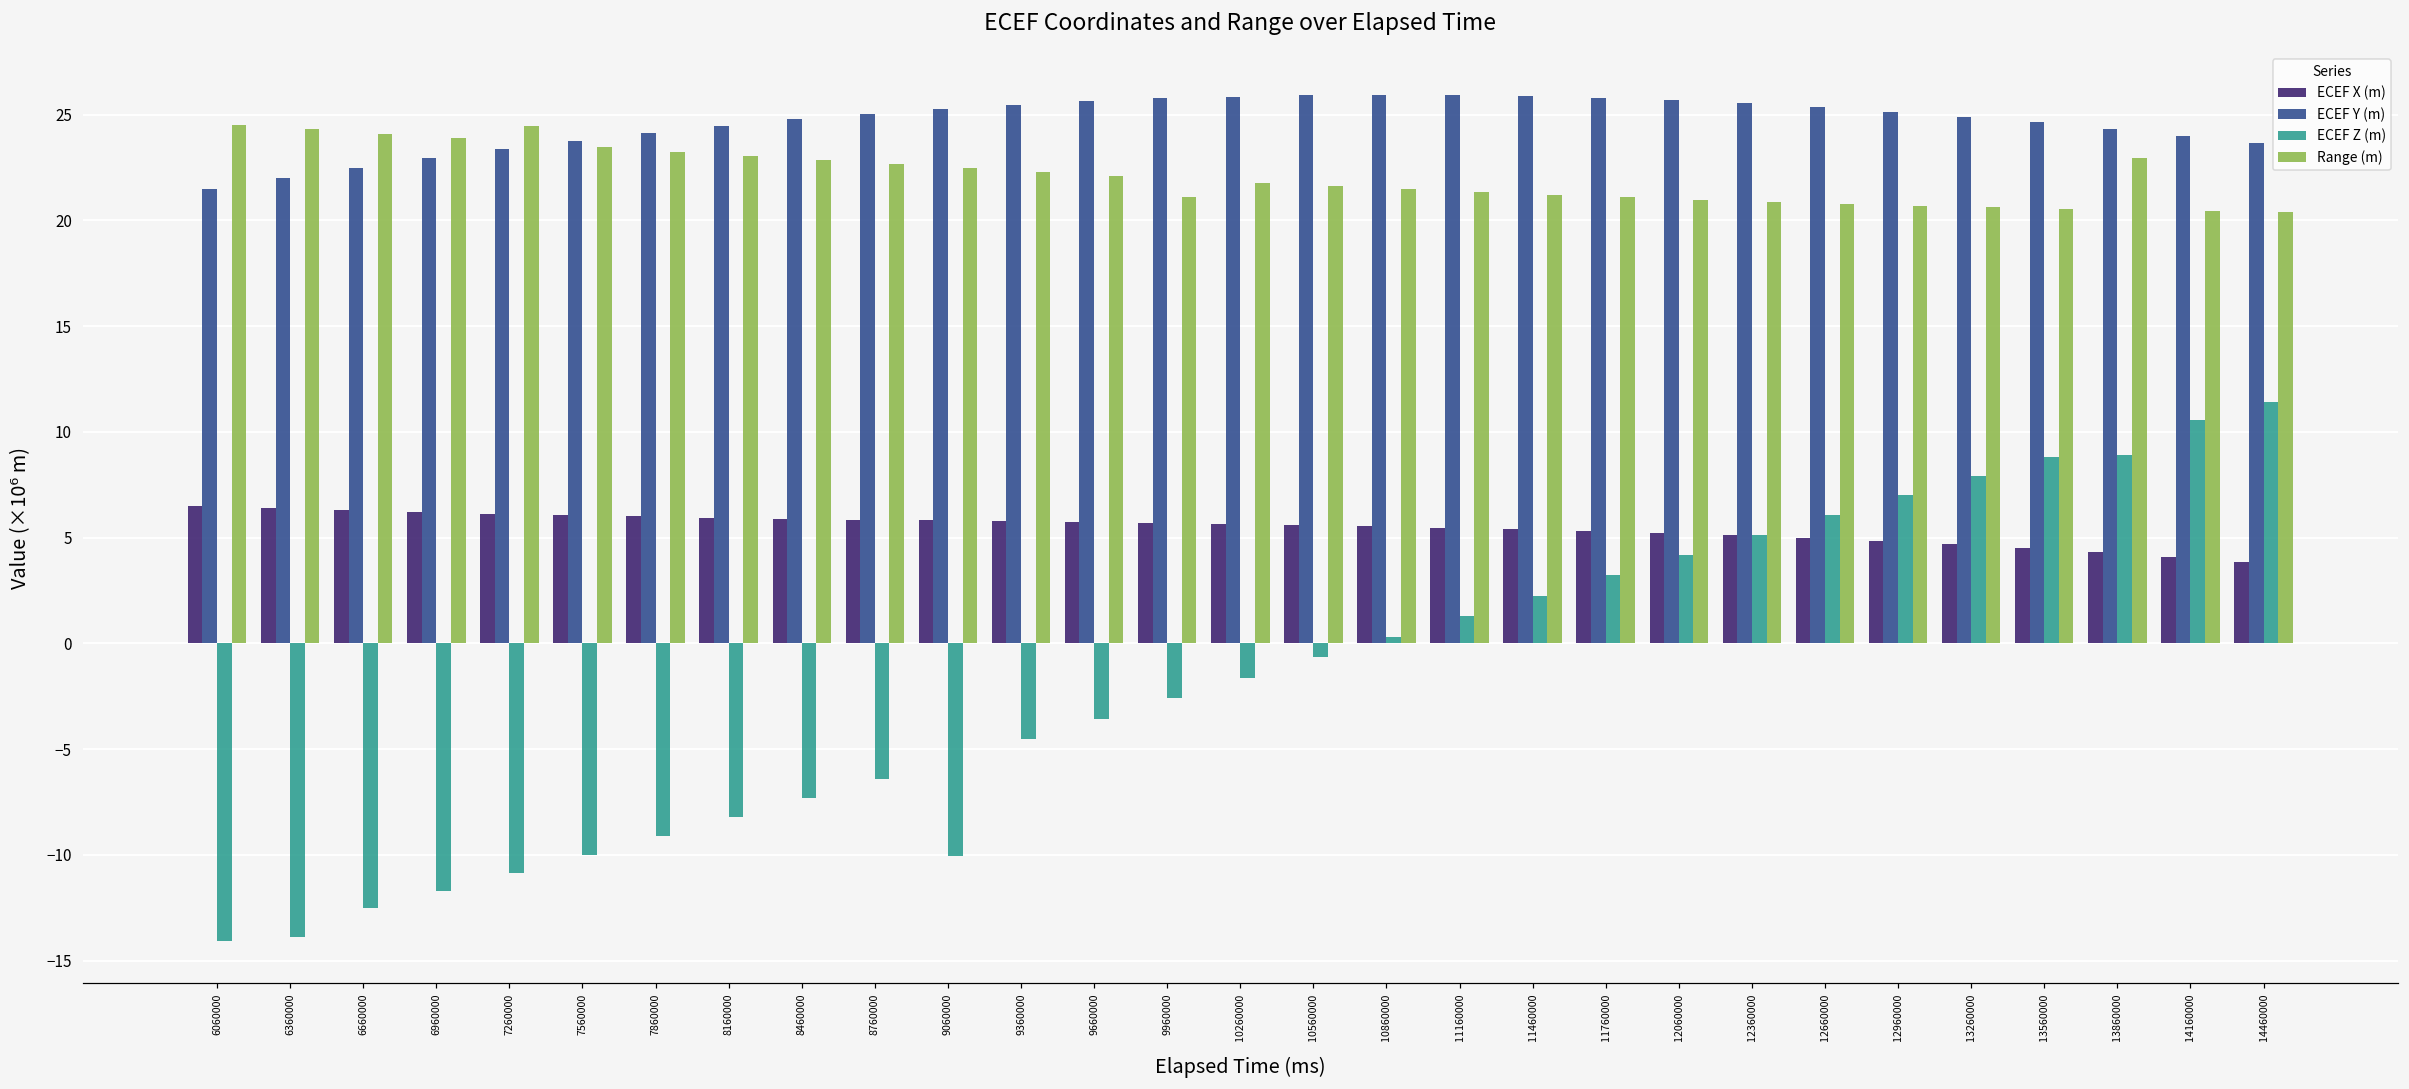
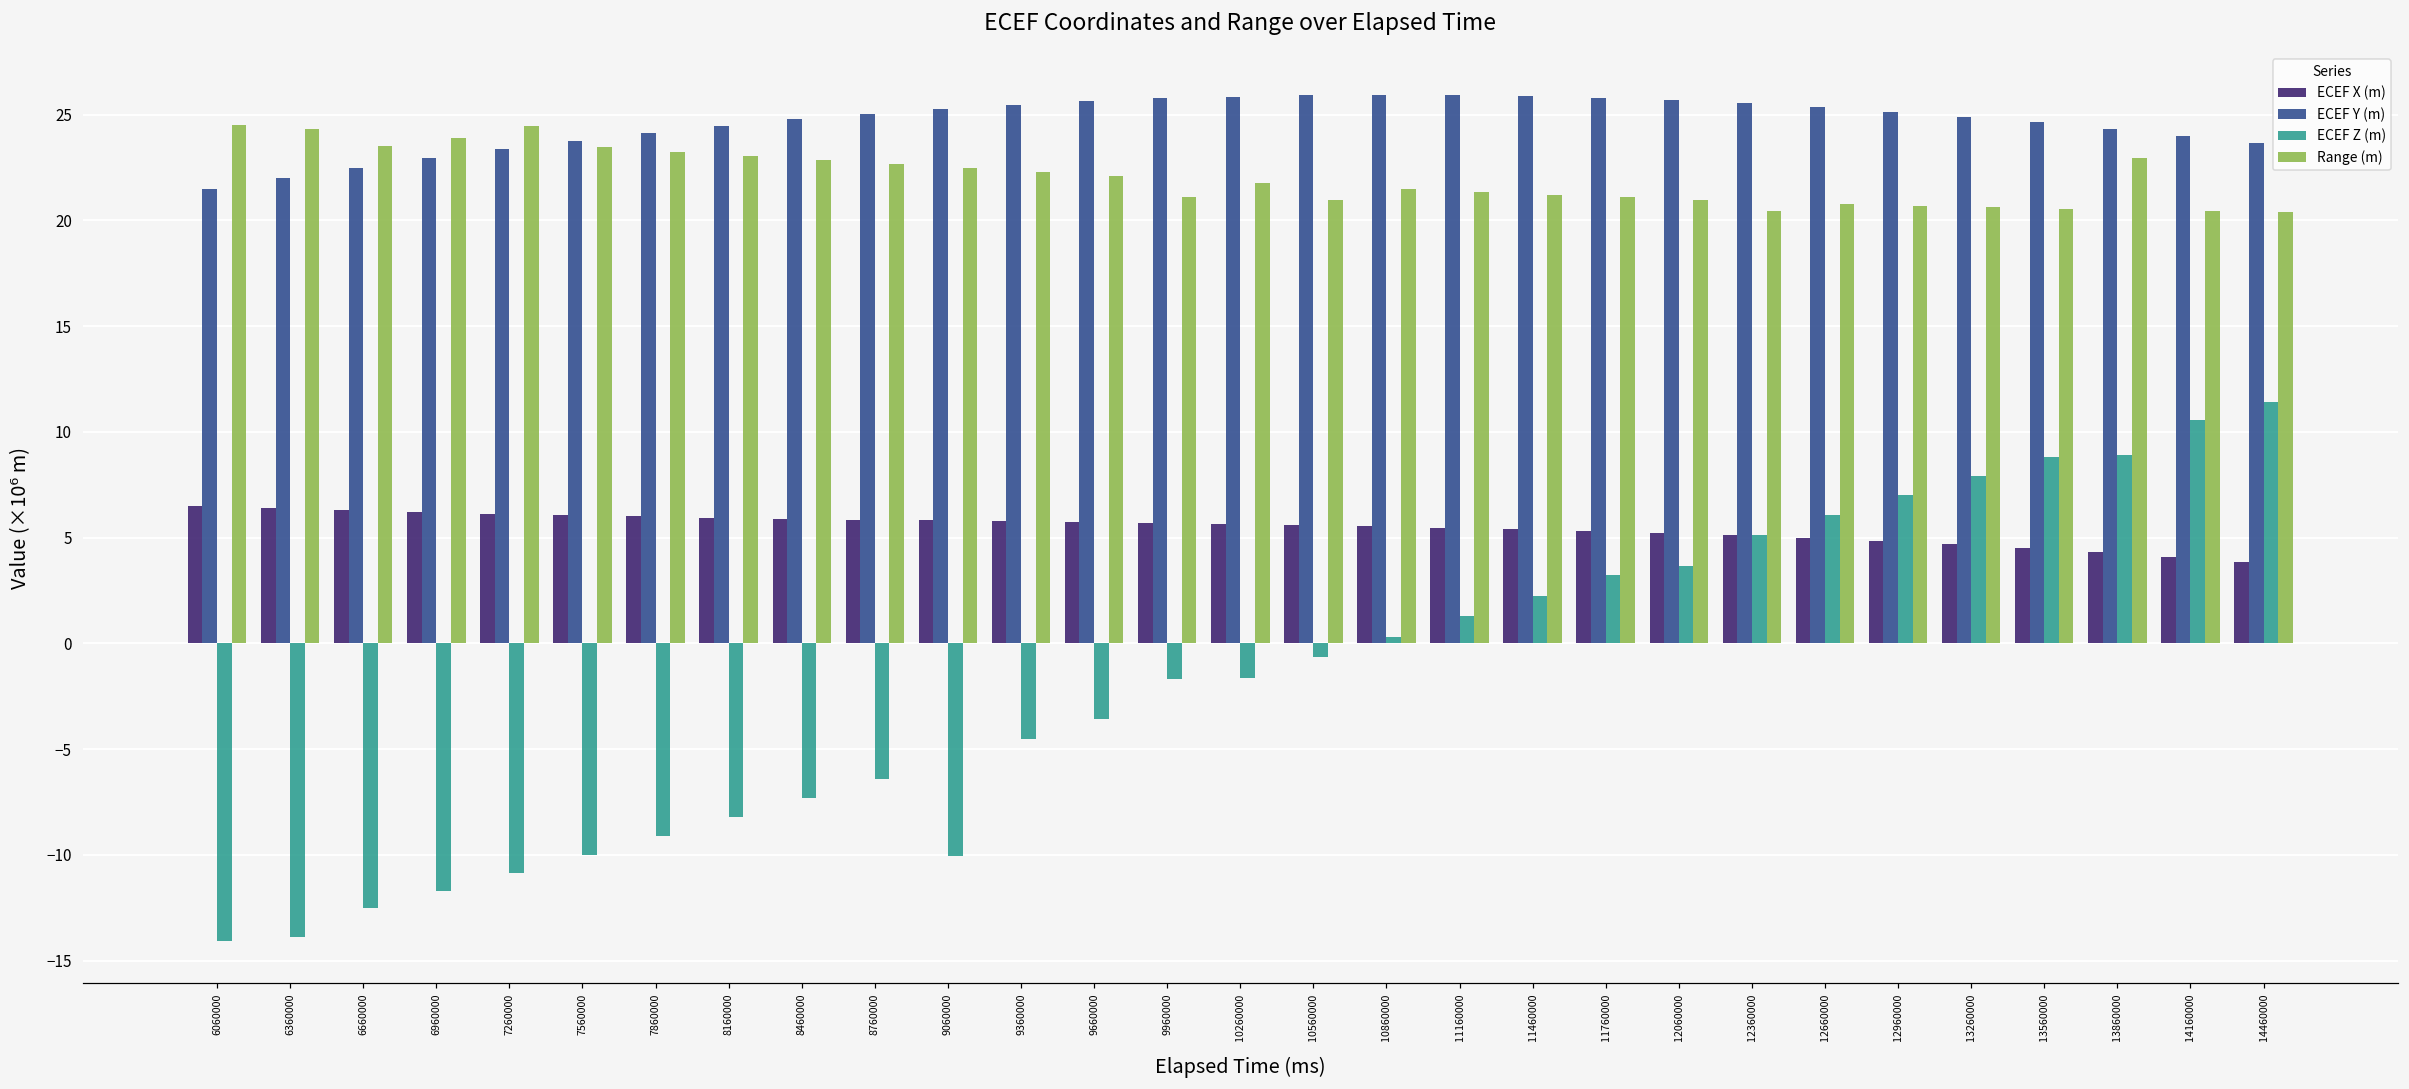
Range (m), 6660000: 24.1 -> 23.5
ECEF Z (m), 9960000: -2.6 -> -1.7
Range (m), 10560000: 21.6 -> 21.0
ECEF Z (m), 12060000: 4.2 -> 3.7
Range (m), 12360000: 20.9 -> 20.5
